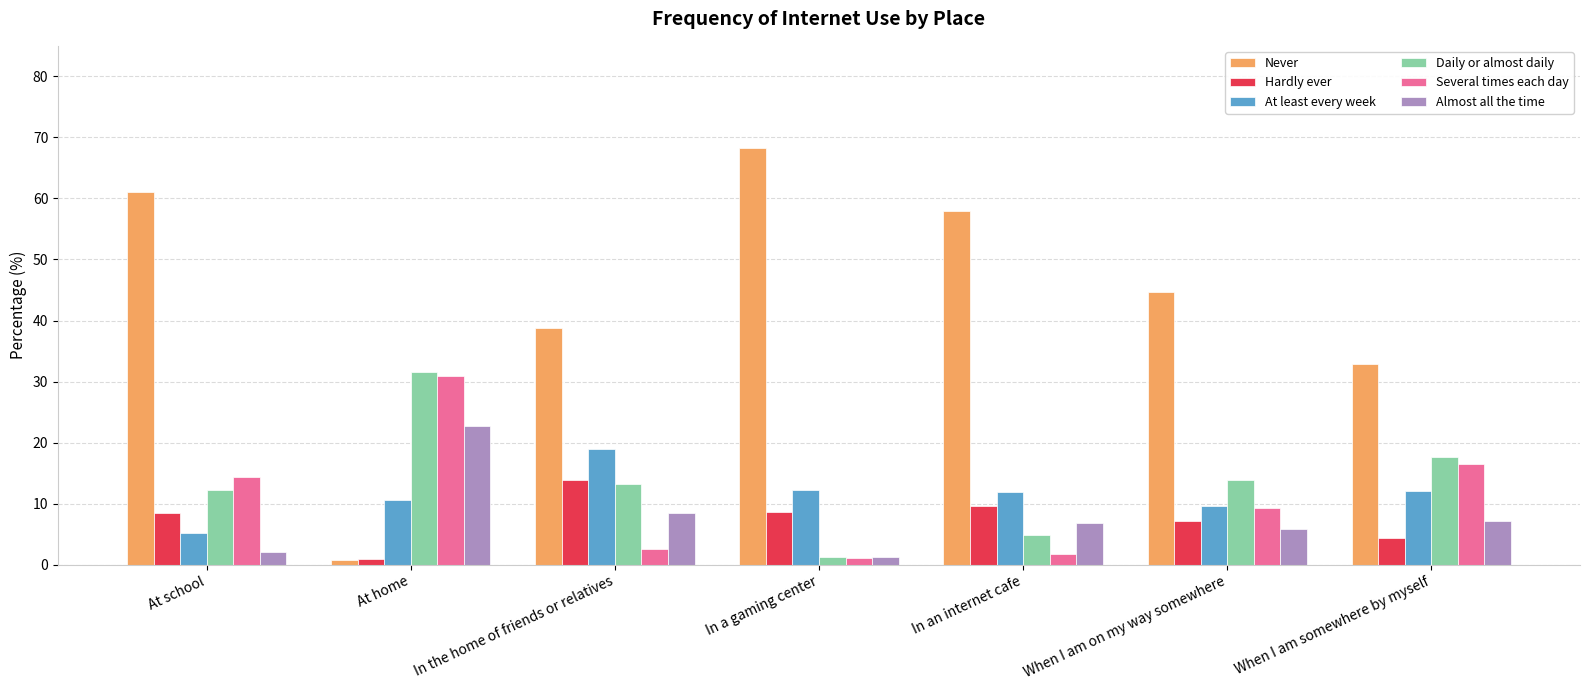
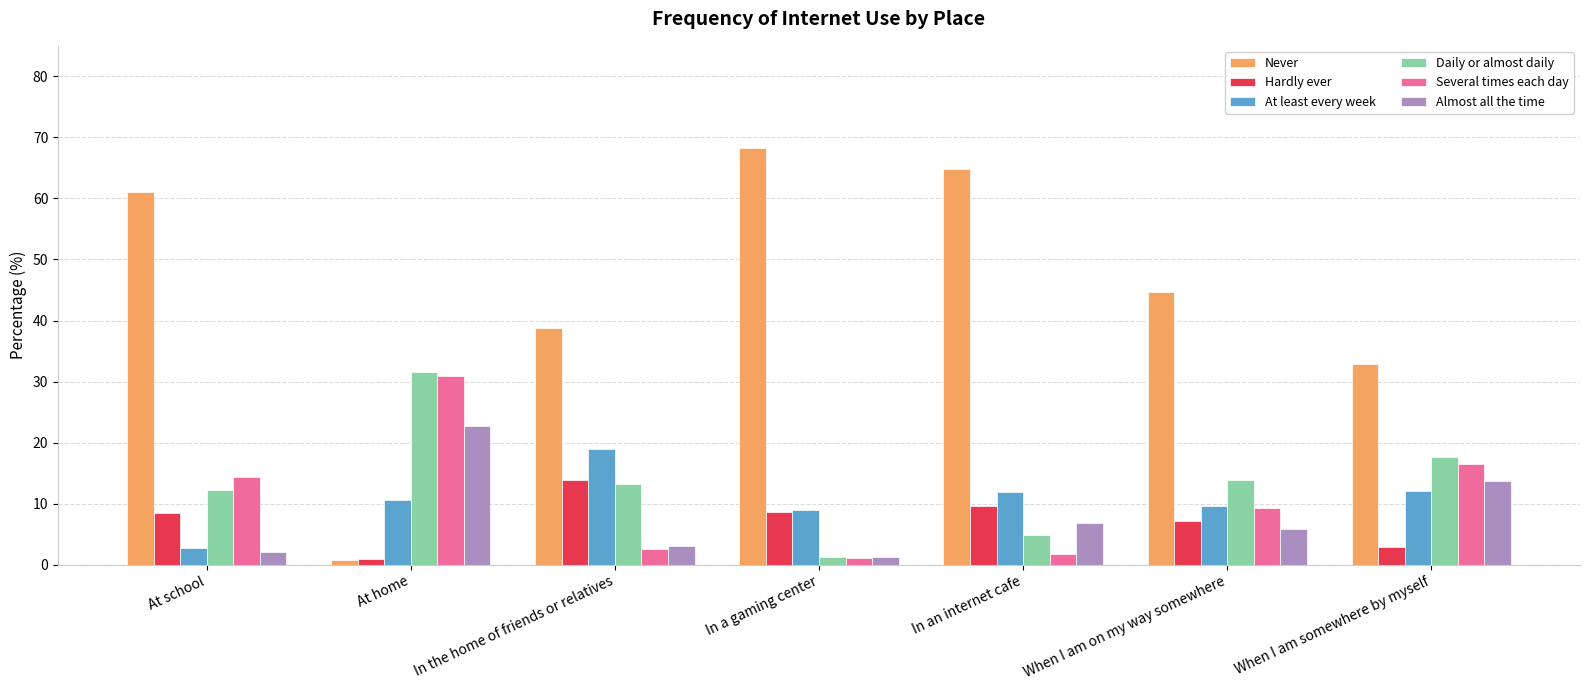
At least every week, At school: 5 -> 3
Almost all the time, In the home of friends or relatives: 8 -> 3
At least every week, In a gaming center: 12 -> 9
Never, In an internet cafe: 58 -> 65
Hardly ever, When I am somewhere by myself: 4 -> 3
Almost all the time, When I am somewhere by myself: 7 -> 14
